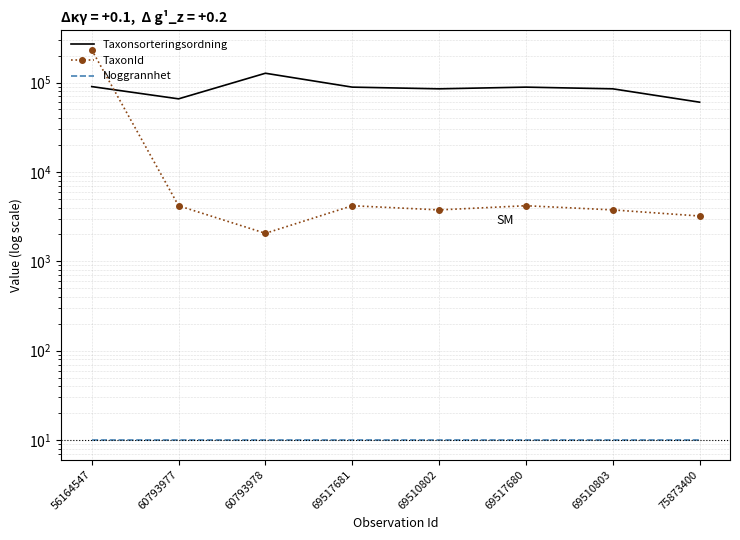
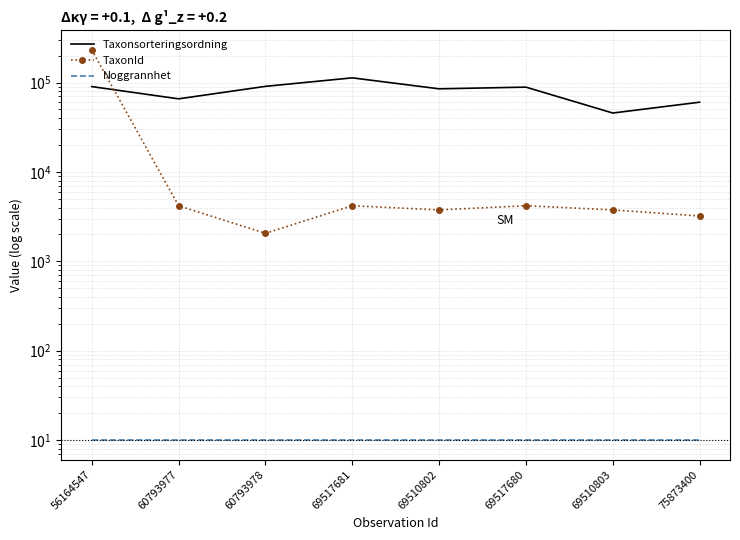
Taxonsorteringsordning, 60793978: 130000 -> 90000
Taxonsorteringsordning, 69517681: 90000 -> 110000
Taxonsorteringsordning, 69510803: 90000 -> 50000
